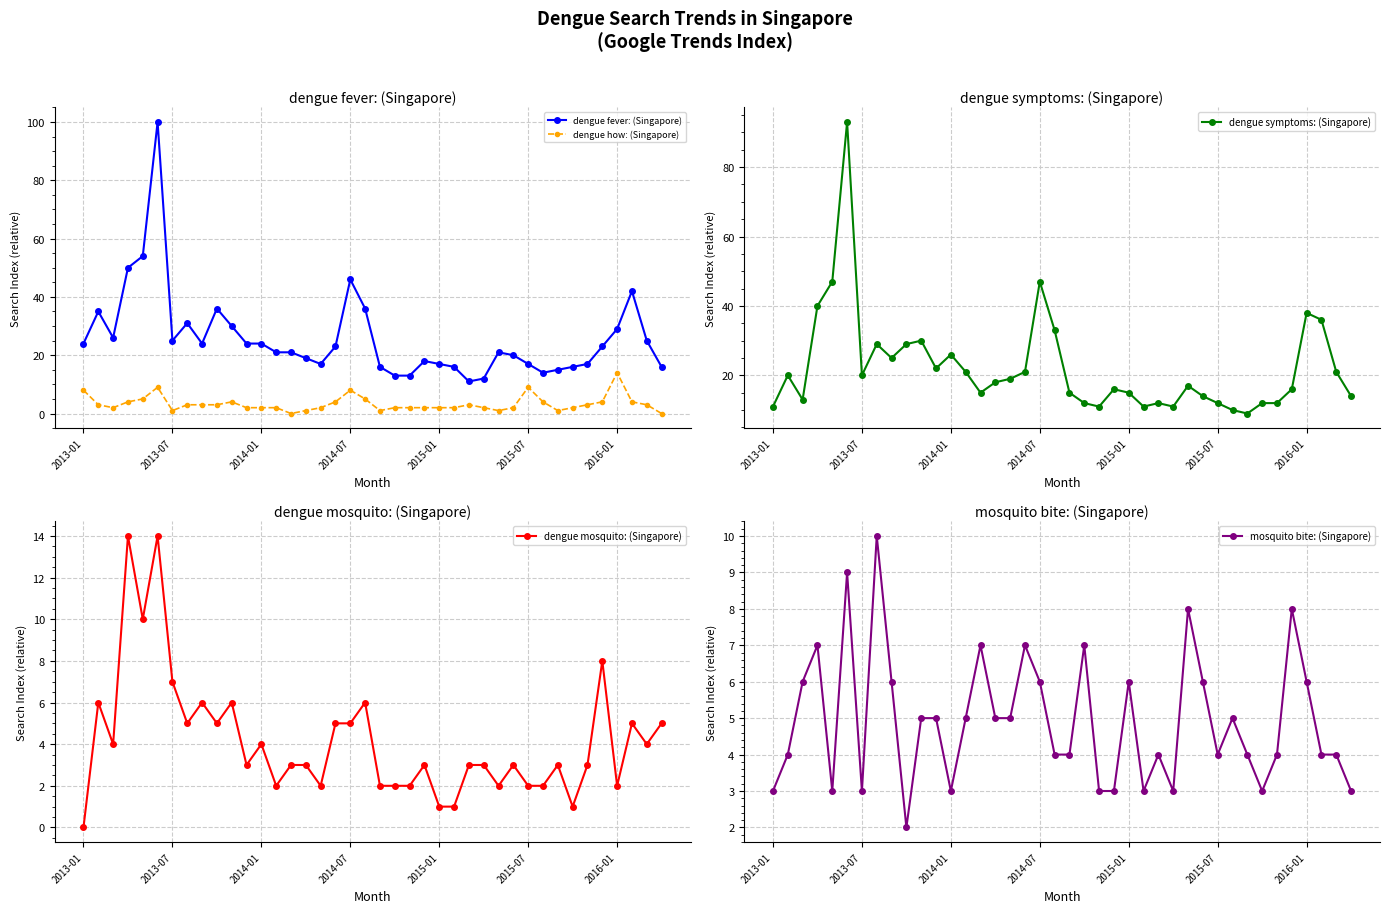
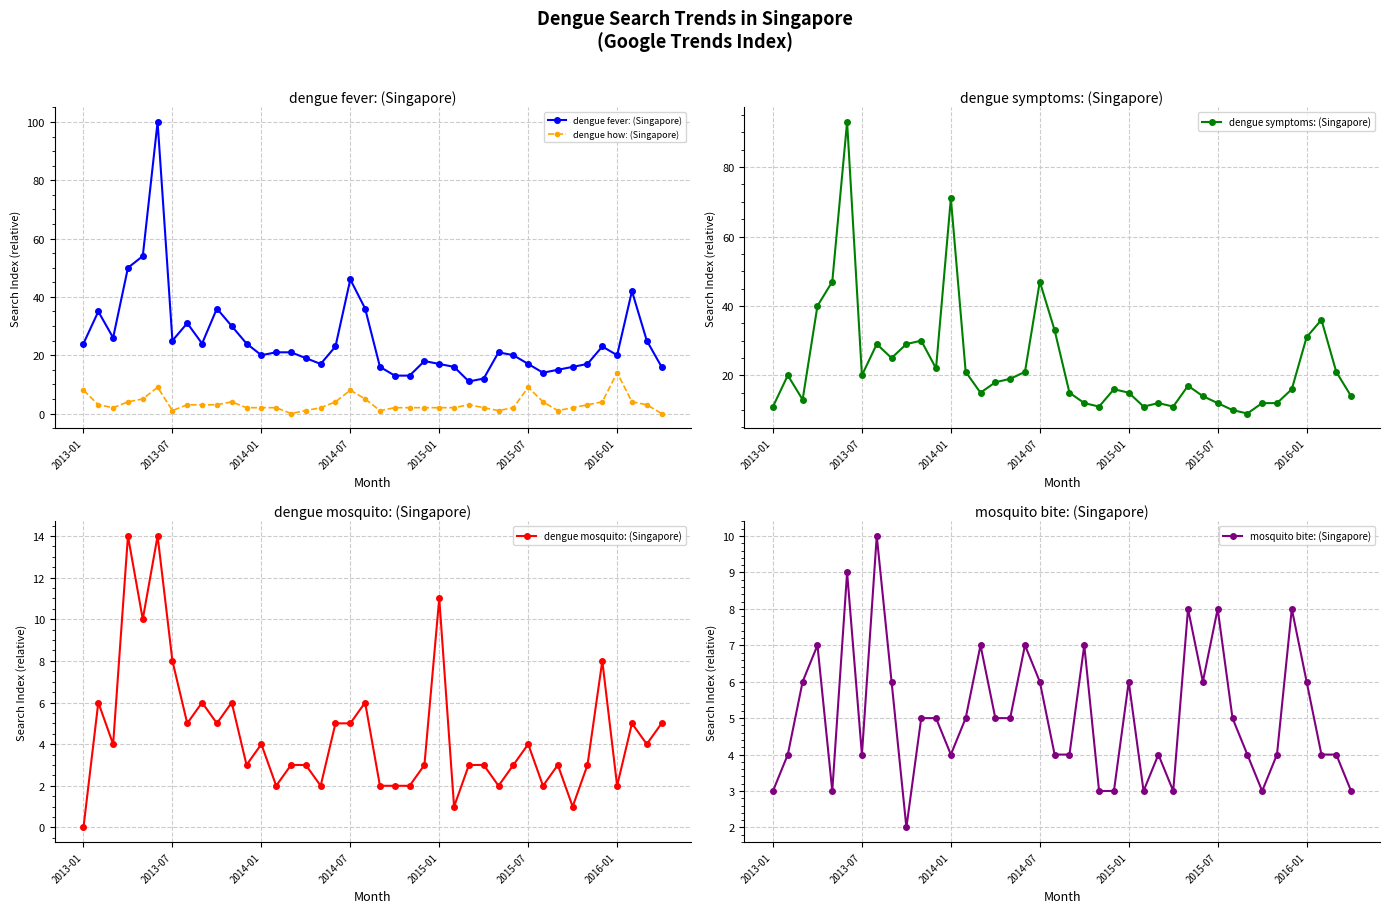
dengue fever: (Singapore), dengue fever: (Singapore), 2014-01: 24 -> 20
dengue fever: (Singapore), dengue fever: (Singapore), 2016-01: 29 -> 20
dengue symptoms: (Singapore), 2014-01: 26 -> 71
dengue symptoms: (Singapore), 2016-01: 38 -> 31
dengue mosquito: (Singapore), 2013-07: 7 -> 8
dengue mosquito: (Singapore), 2015-01: 1 -> 11
dengue mosquito: (Singapore), 2015-07: 2 -> 4
mosquito bite: (Singapore), 2013-07: 3 -> 4
mosquito bite: (Singapore), 2014-01: 3 -> 4
mosquito bite: (Singapore), 2015-07: 4 -> 8
